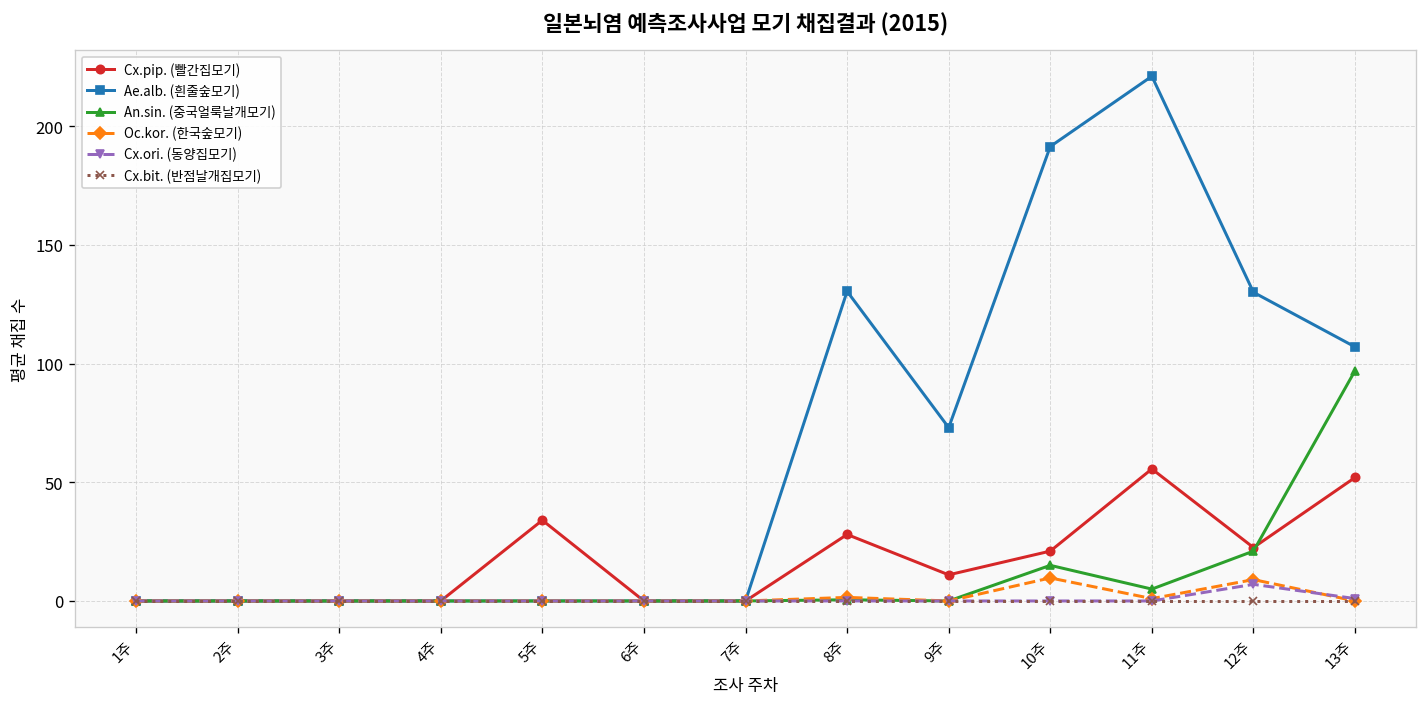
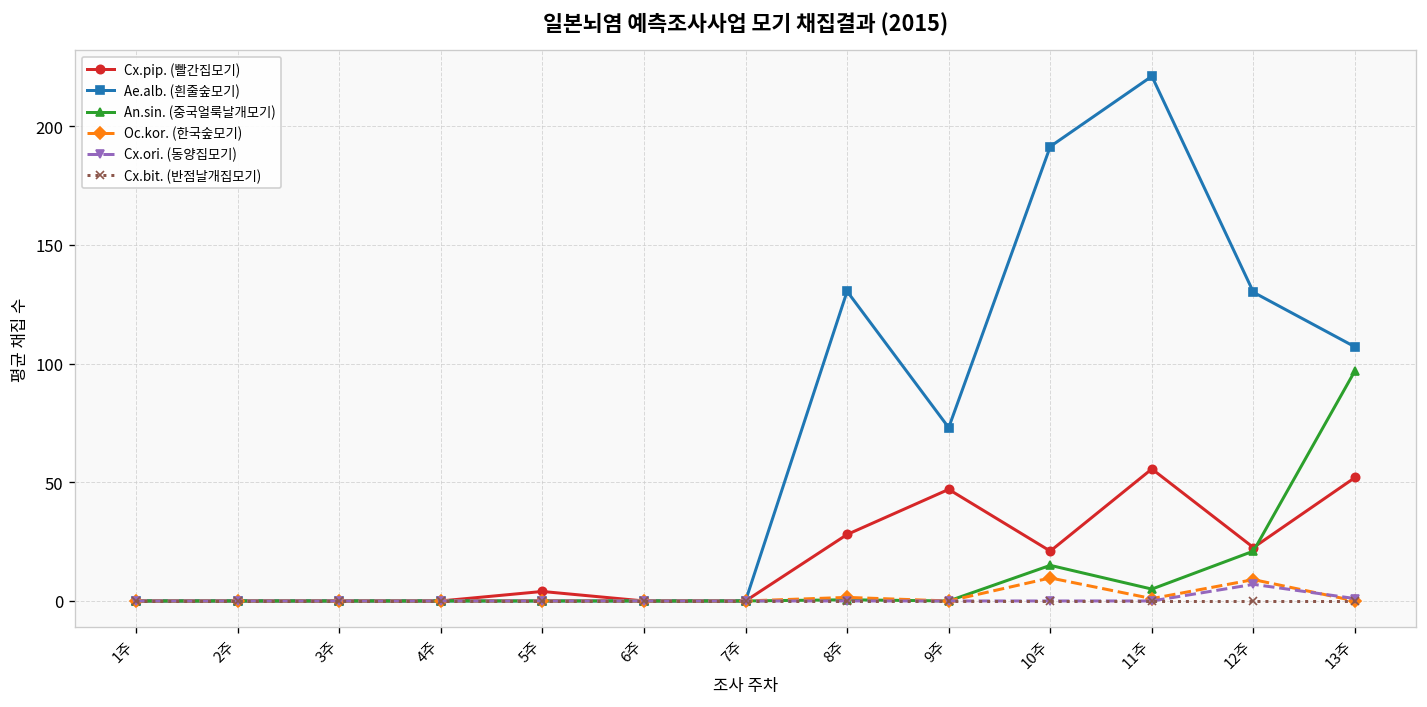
Cx.pip. (빨간집모기), 5주: 34 -> 4
Cx.pip. (빨간집모기), 9주: 11 -> 47
